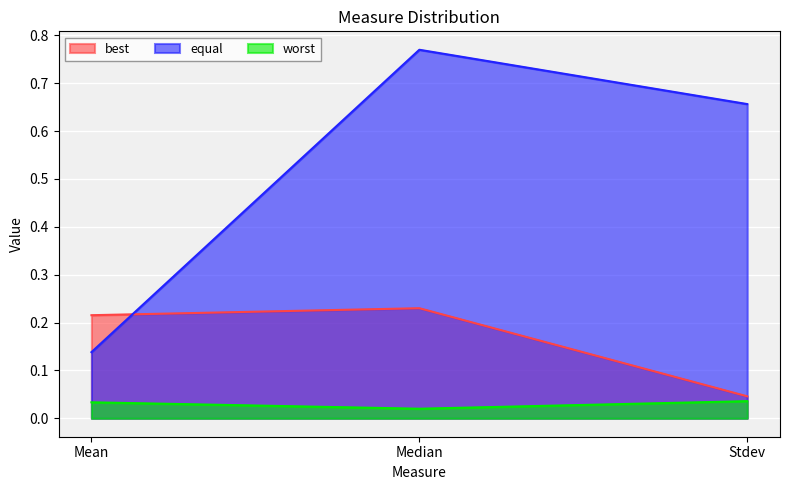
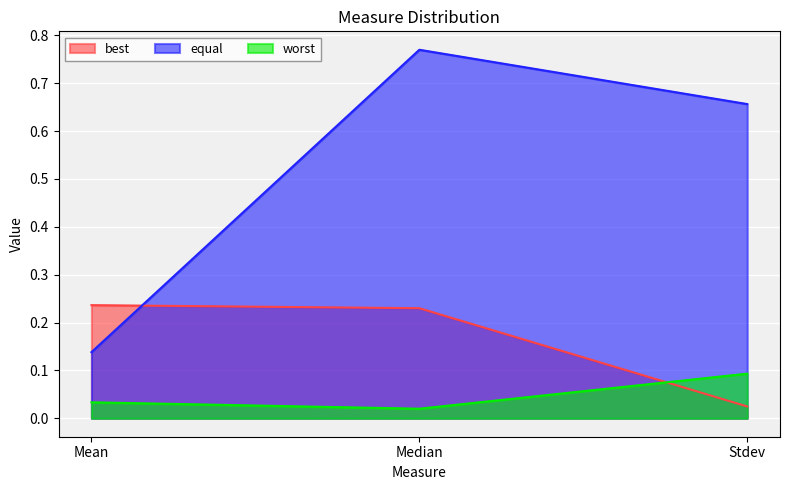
best, Mean: 0.22 -> 0.24
best, Stdev: 0.05 -> 0.02
worst, Stdev: 0.04 -> 0.09
